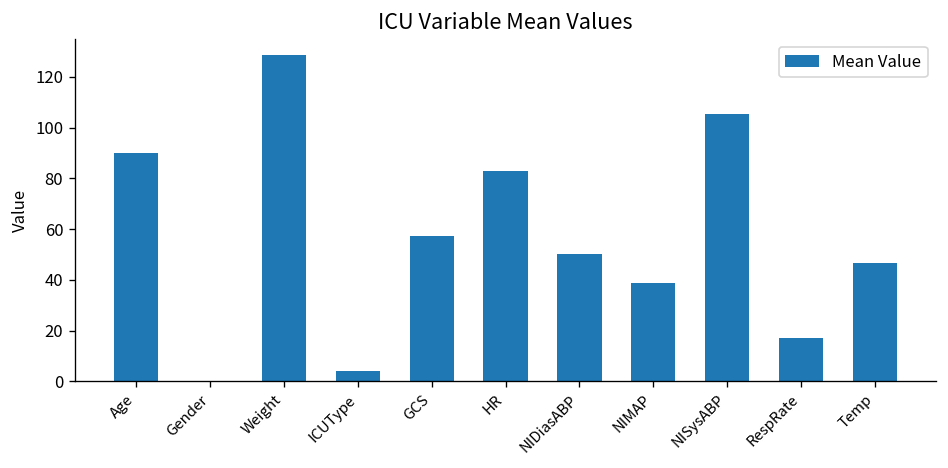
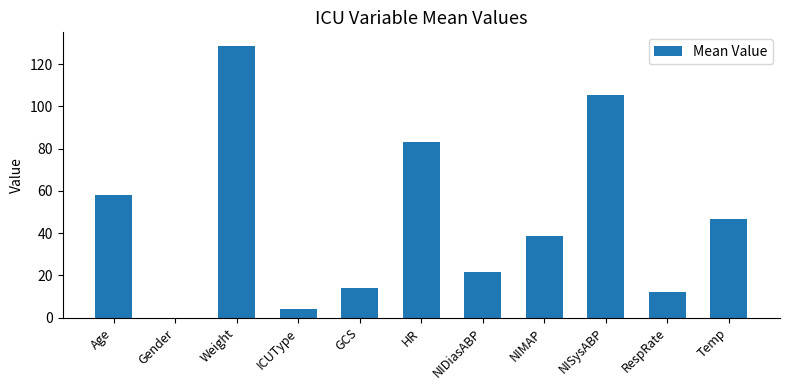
Age: 90 -> 58
GCS: 57 -> 14
NIDiasABP: 50 -> 22
RespRate: 17 -> 12
